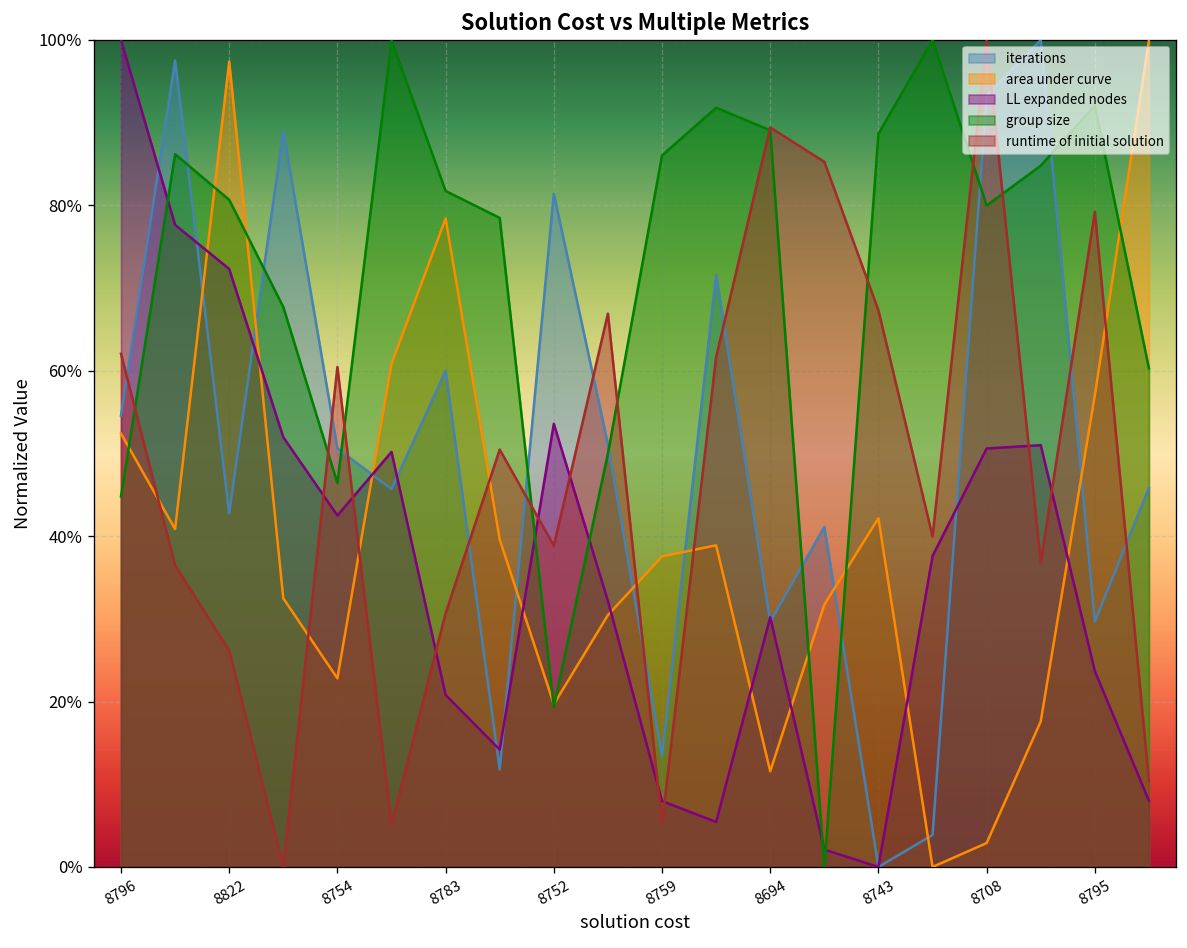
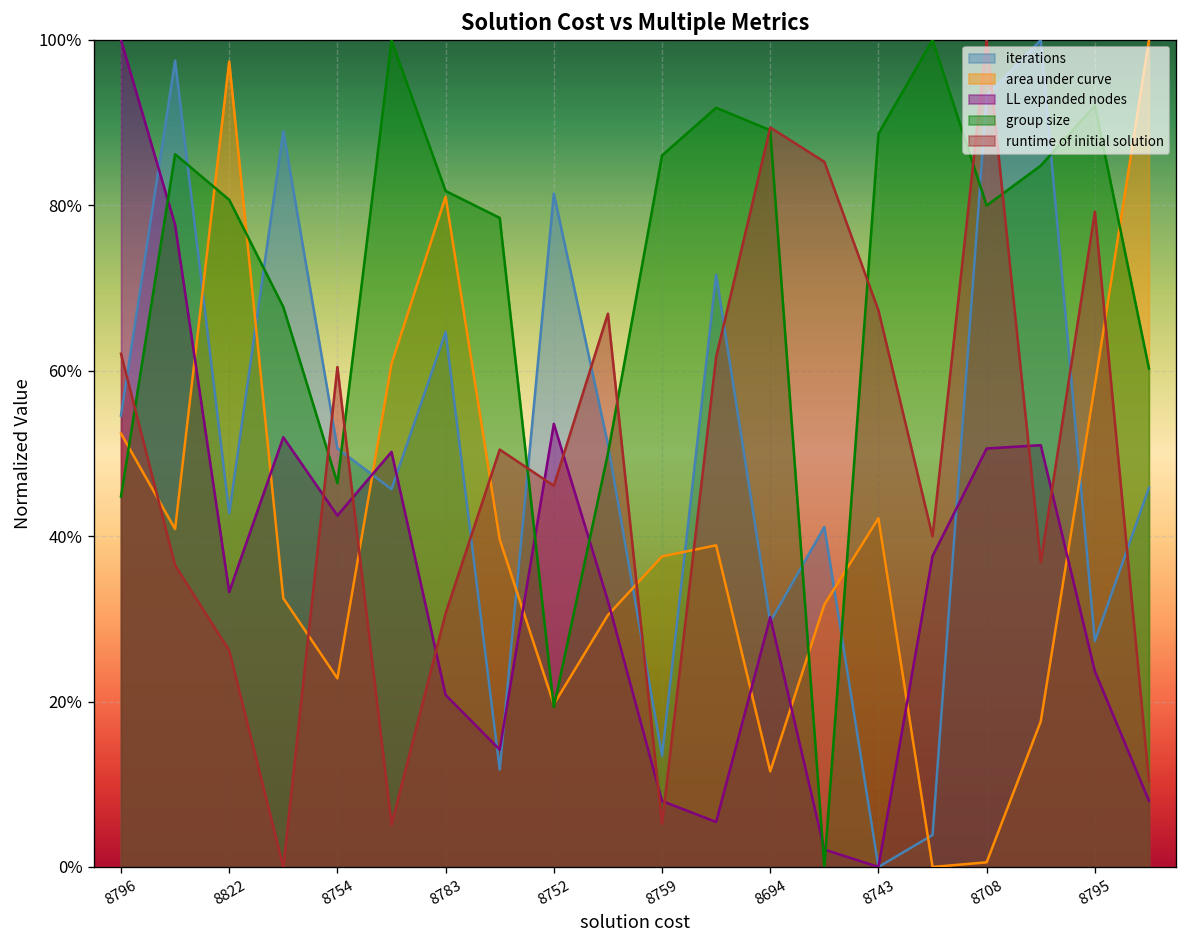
LL expanded nodes, 8822: 72% -> 33%
iterations, 8783: 60% -> 65%
area under curve, 8783: 78% -> 81%
runtime of initial solution, 8752: 39% -> 46%
area under curve, 8708: 3% -> 1%
iterations, 8795: 30% -> 27%
area under curve, 8795: 57% -> 58%
